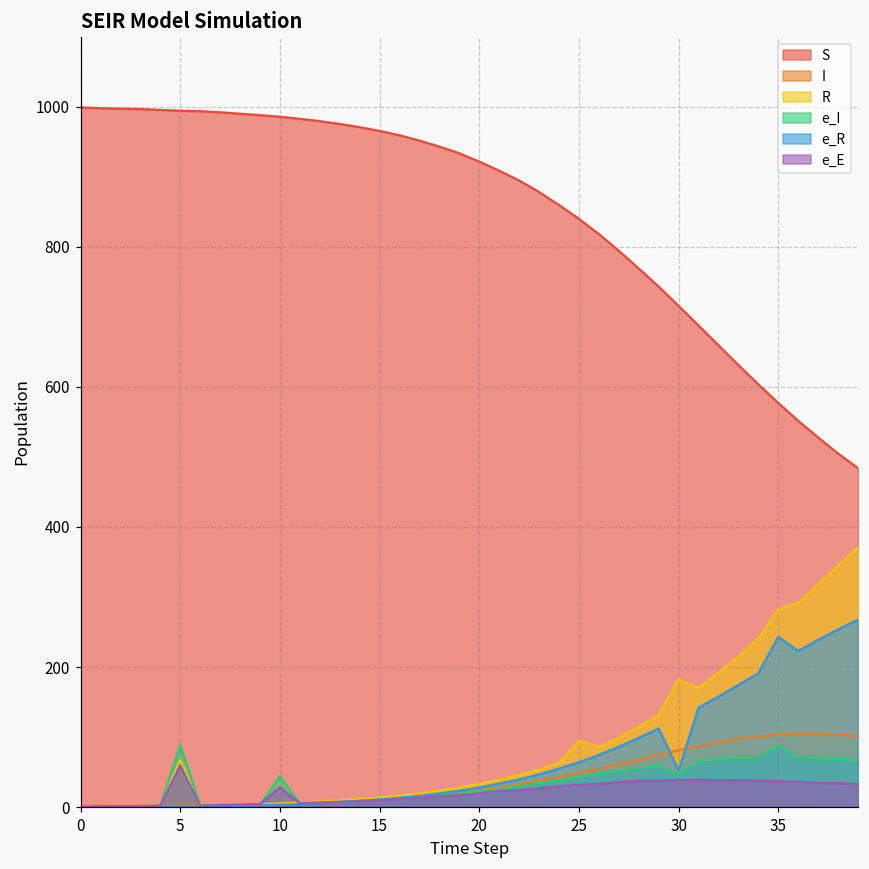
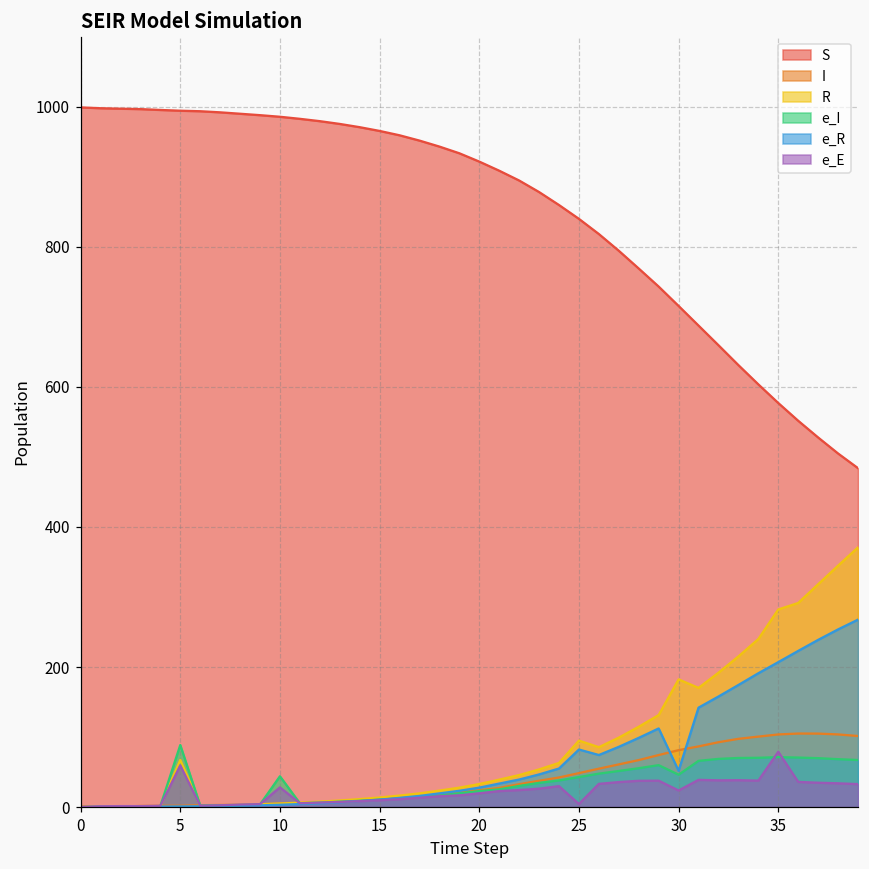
e_R, 25: 60 -> 80
e_E, 25: 30 -> 0
e_E, 30: 40 -> 20
e_I, 35: 90 -> 70
e_R, 35: 240 -> 210
e_E, 35: 40 -> 80
